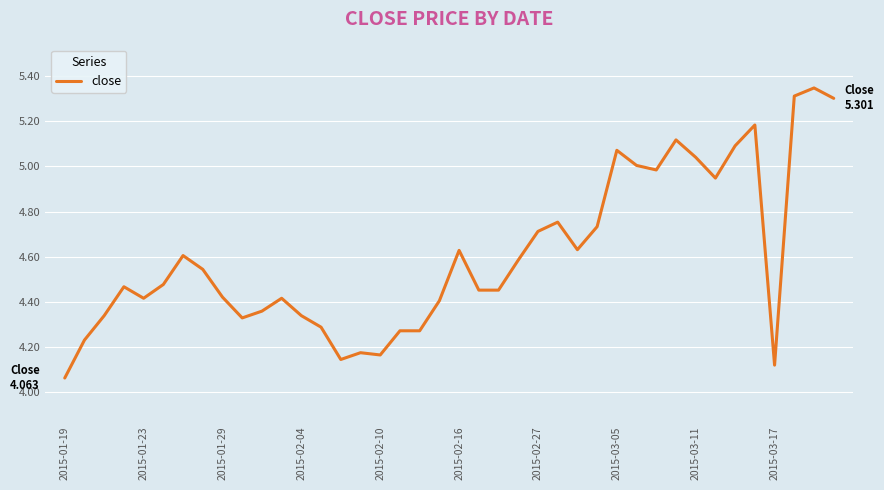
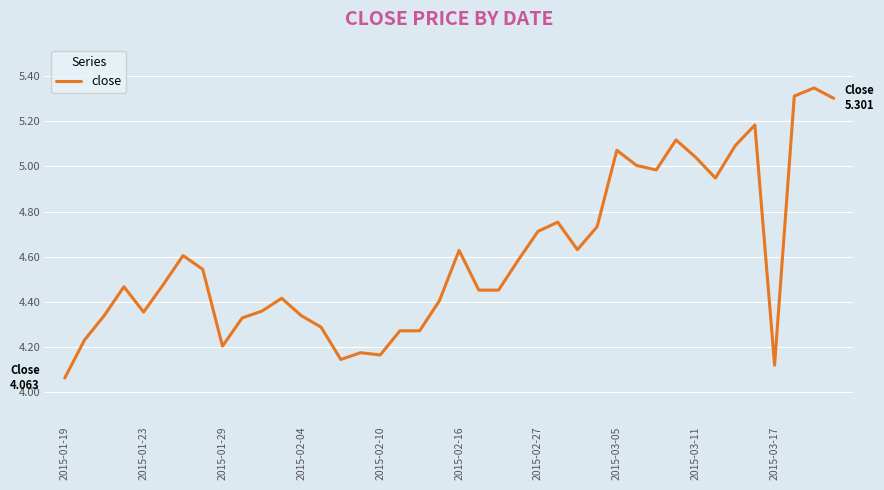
2015-01-23: 4.42 -> 4.36
2015-01-29: 4.42 -> 4.20
